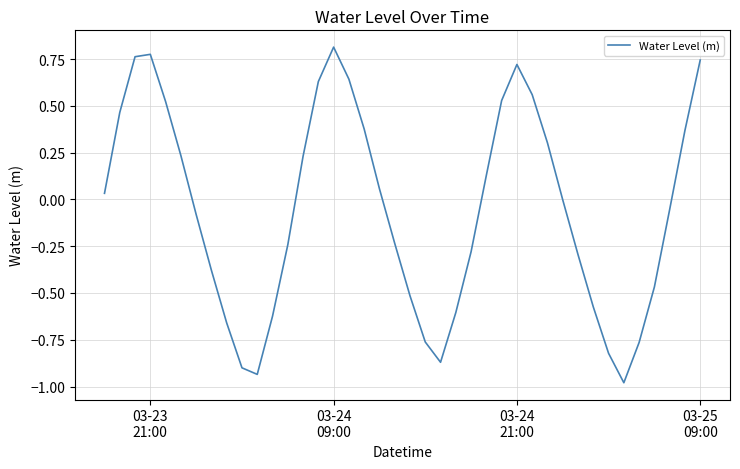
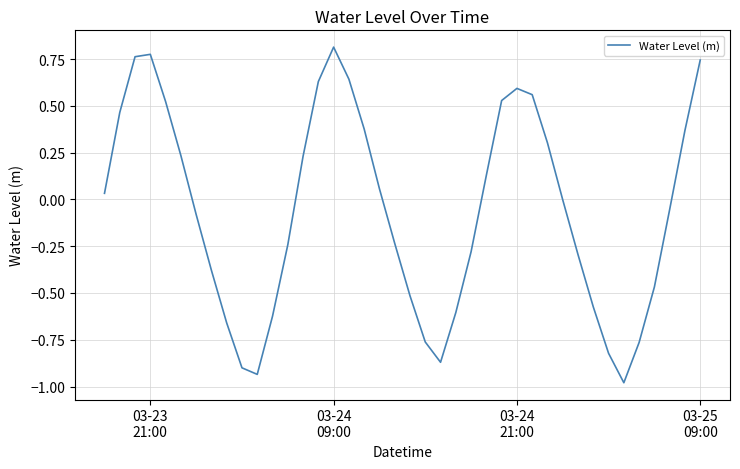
03-24 21:00: 0.72 -> 0.59
